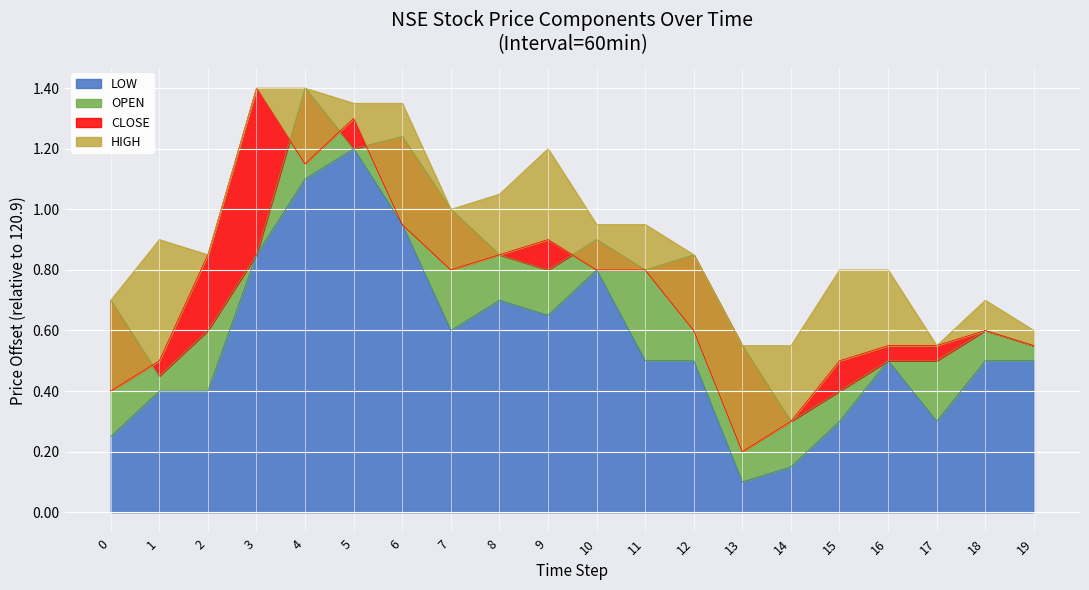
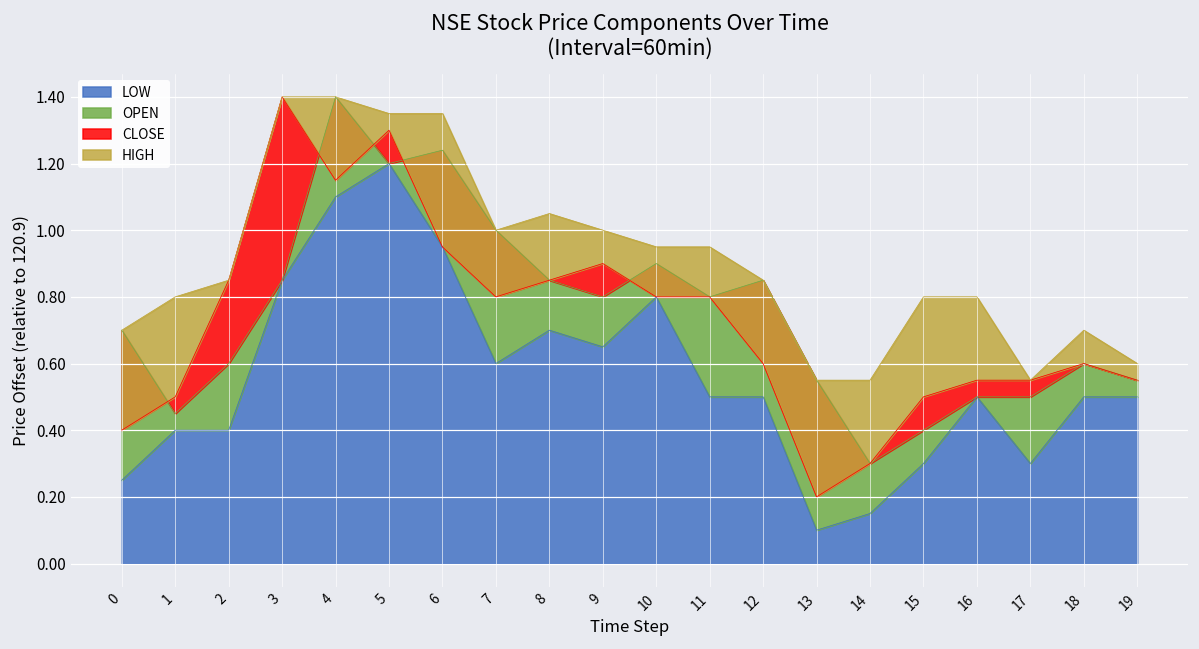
HIGH, 1: 0.90 -> 0.80
HIGH, 9: 1.20 -> 1.00
